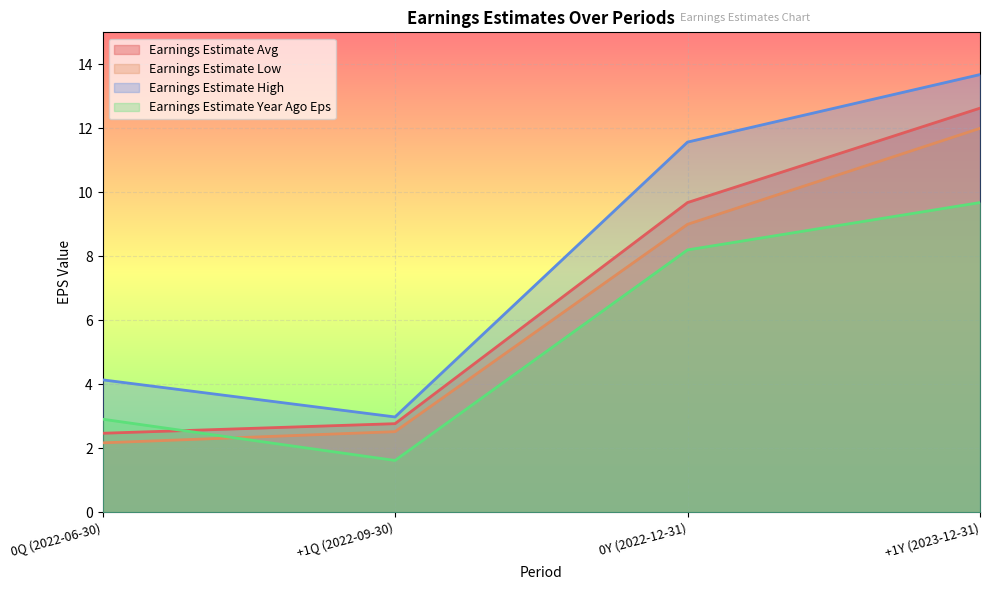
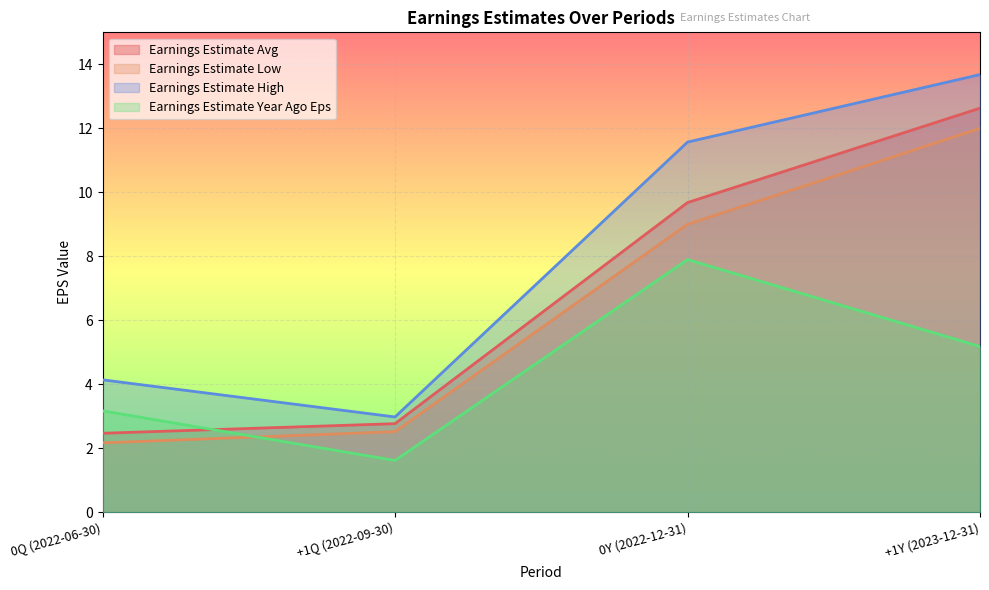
Earnings Estimate Year Ago Eps, 0Q (2022-06-30): 2.9 -> 3.2
Earnings Estimate Year Ago Eps, 0Y (2022-12-31): 8.2 -> 7.9
Earnings Estimate Year Ago Eps, +1Y (2023-12-31): 9.7 -> 5.2
